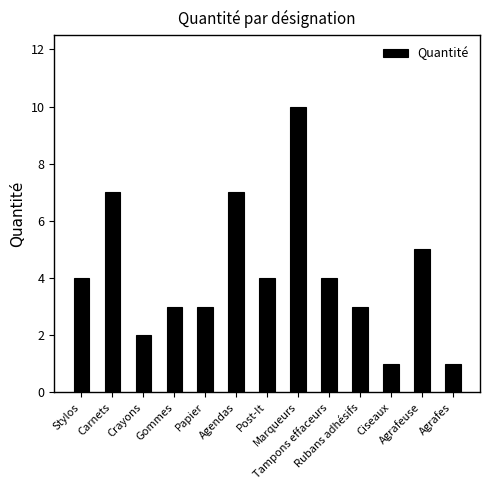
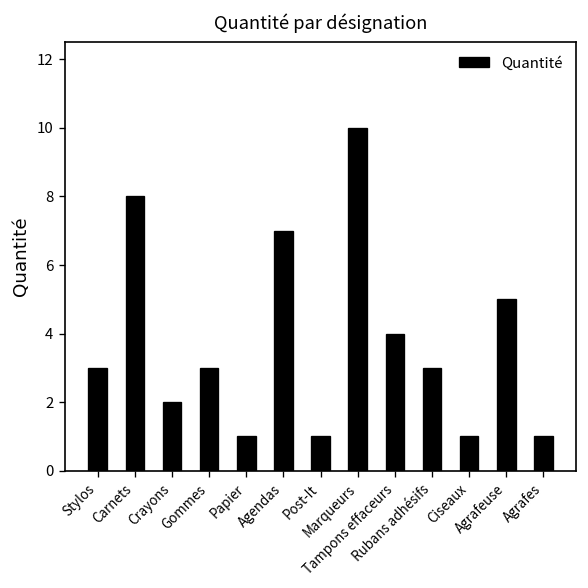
Stylos: 4 -> 3
Carnets: 7 -> 8
Papier: 3 -> 1
Post-It: 4 -> 1
